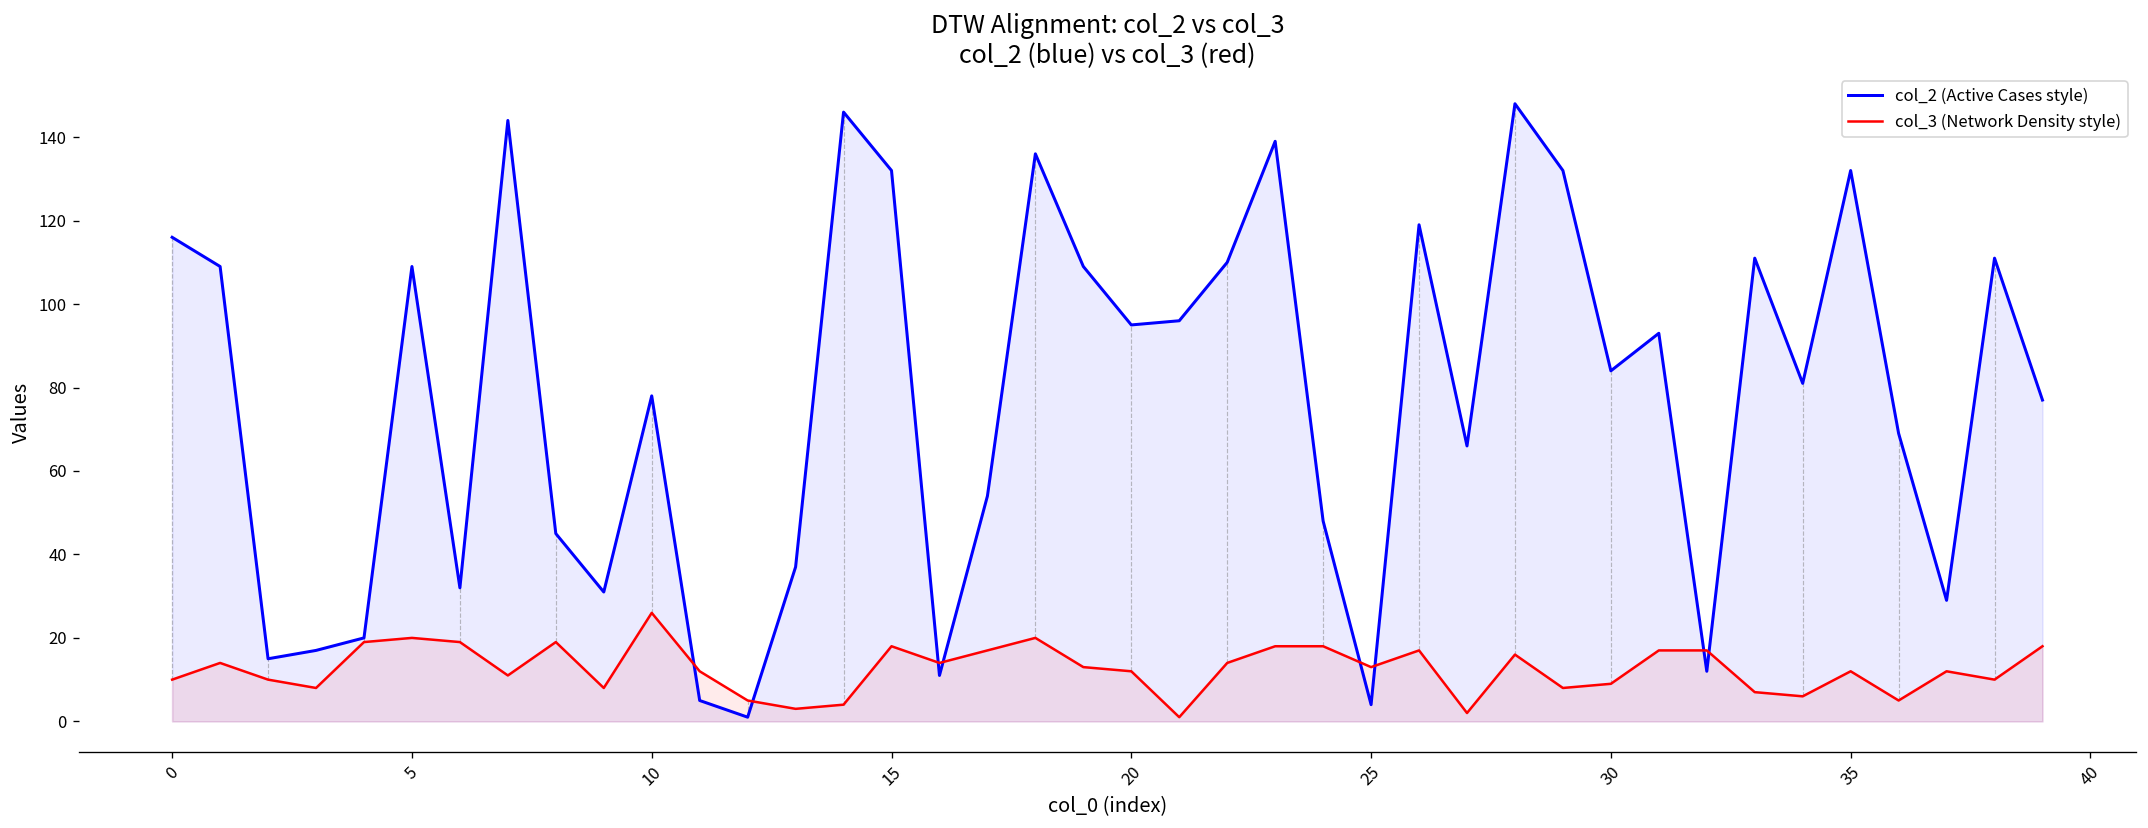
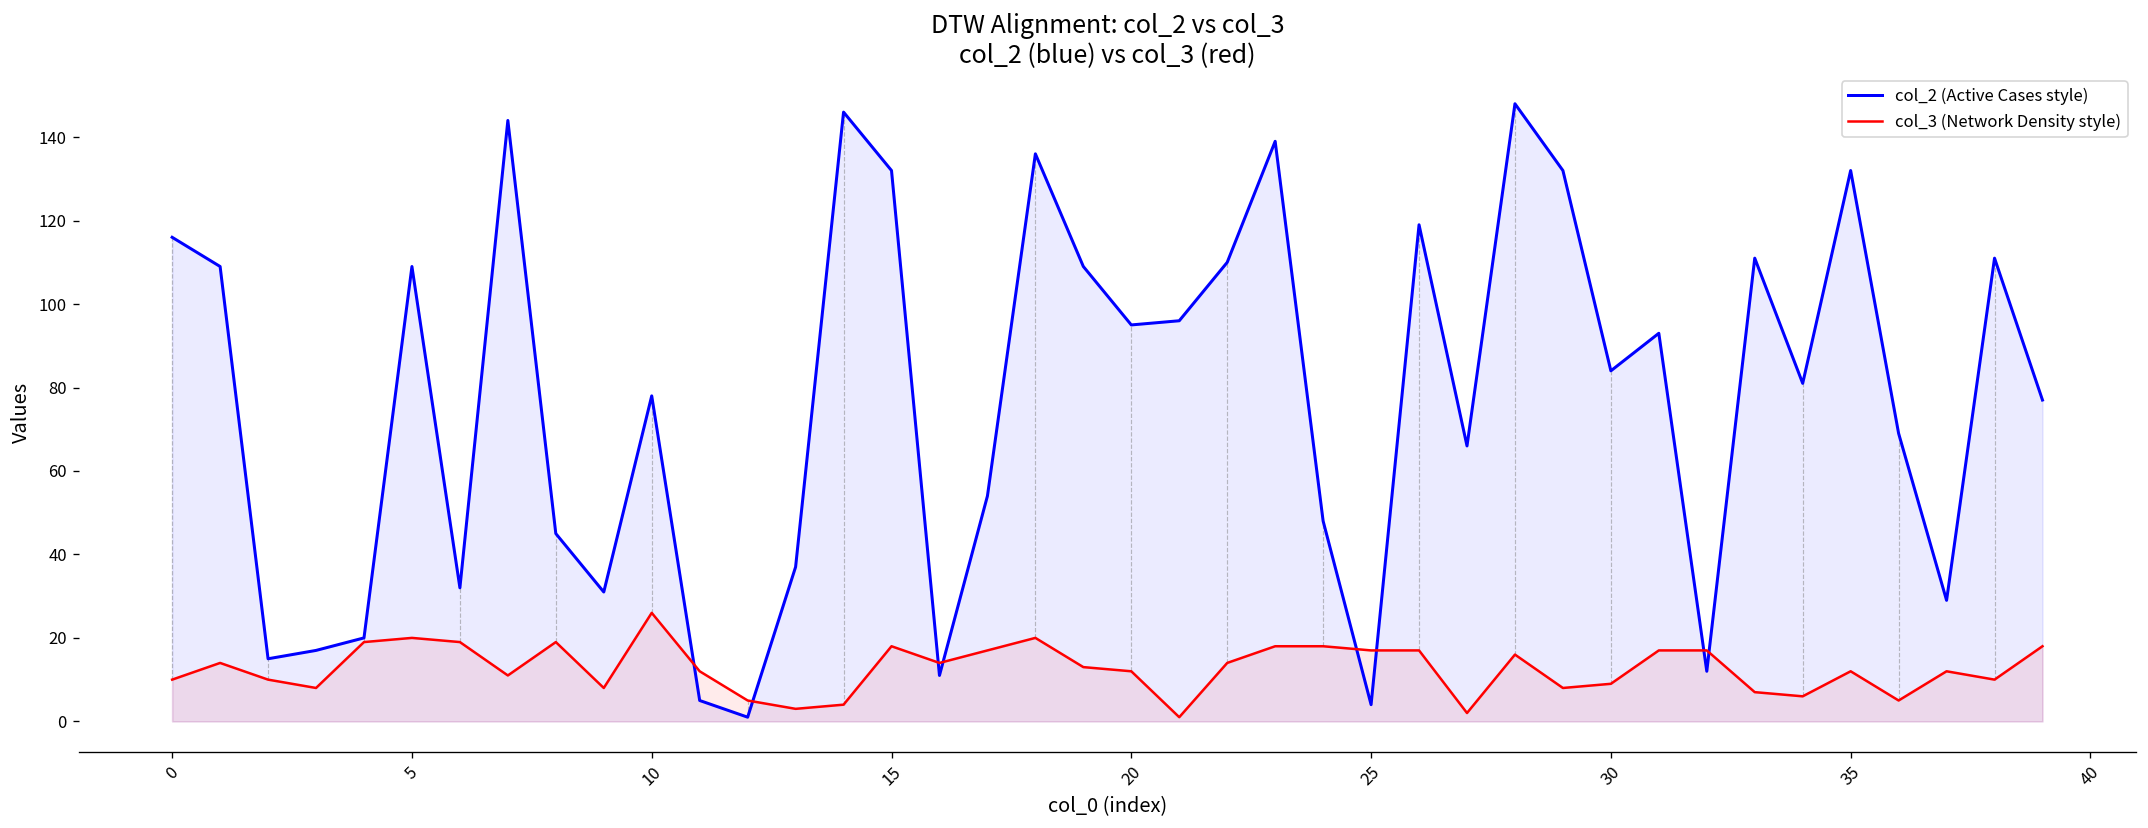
col_3 (Network Density style), 25: 13 -> 17
